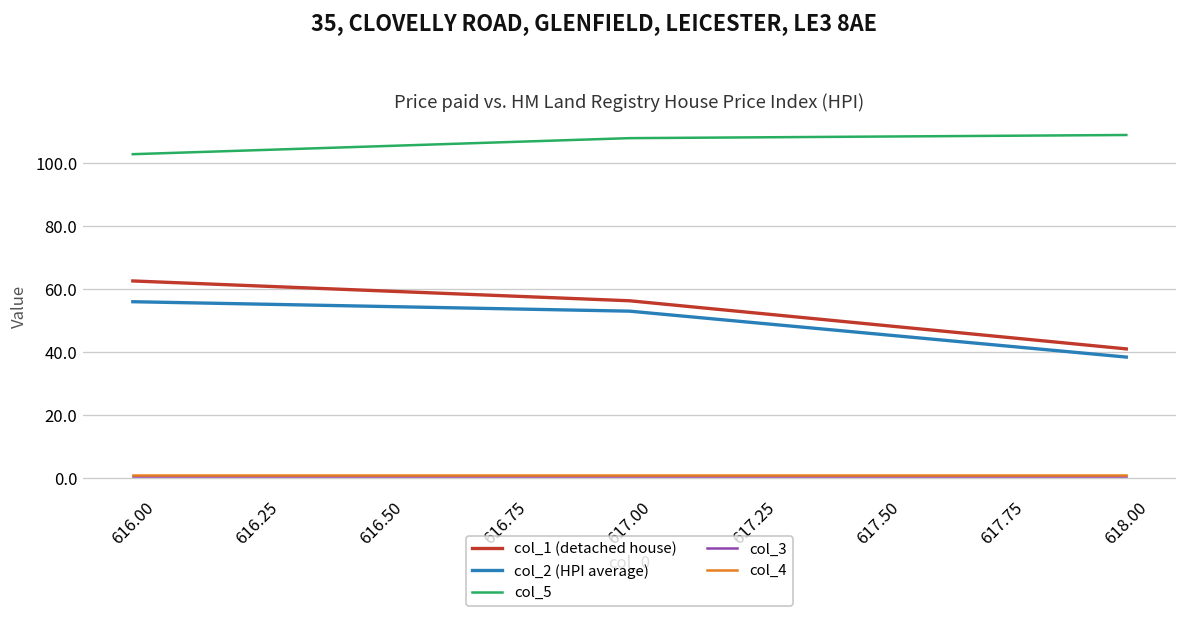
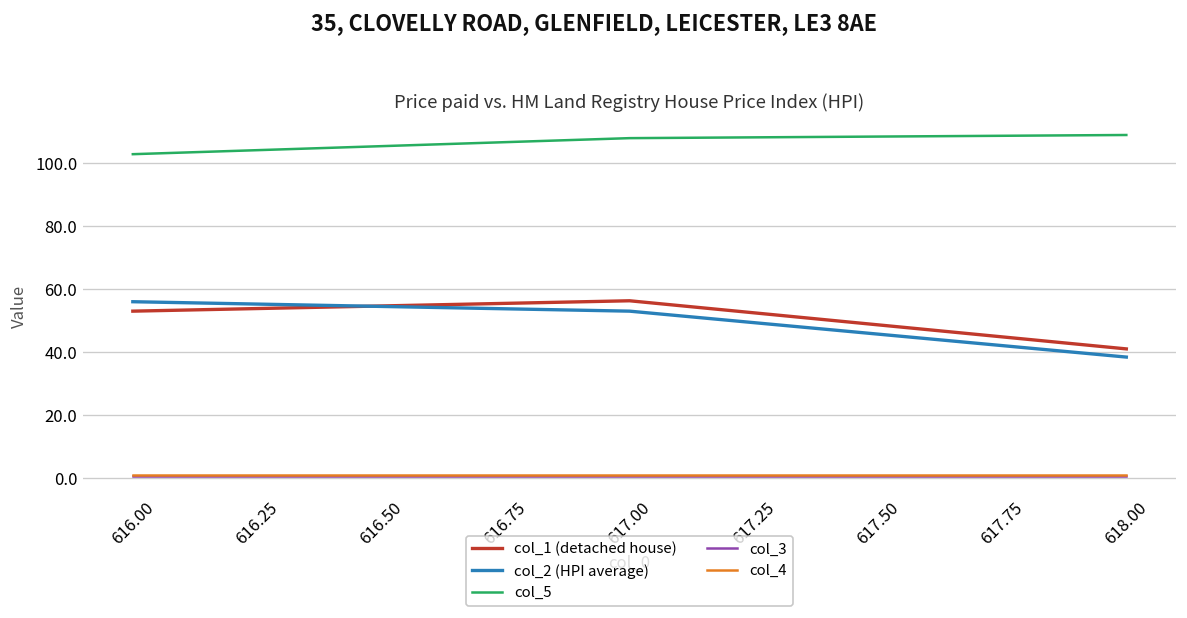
col_1 (detached house), 616.00: 63 -> 53
